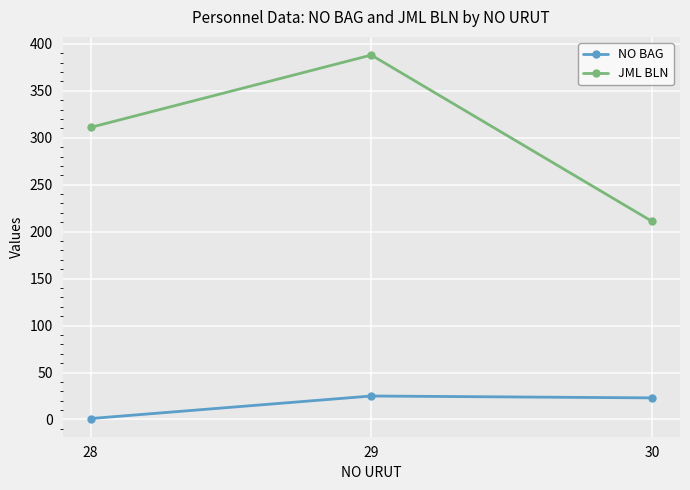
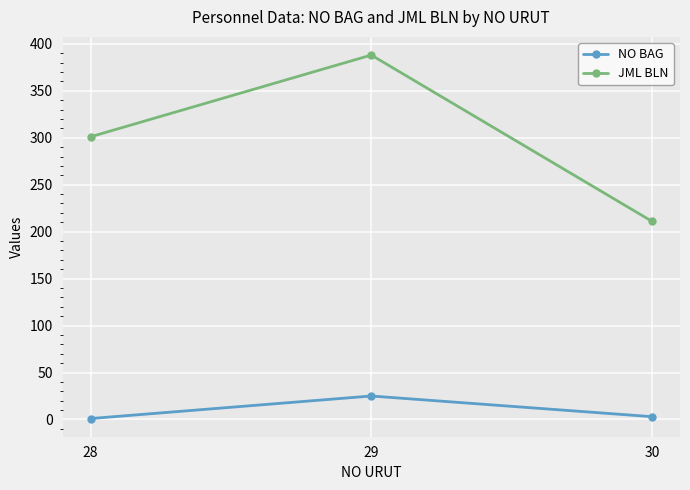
JML BLN, 28: 310 -> 300
NO BAG, 30: 20 -> 0
